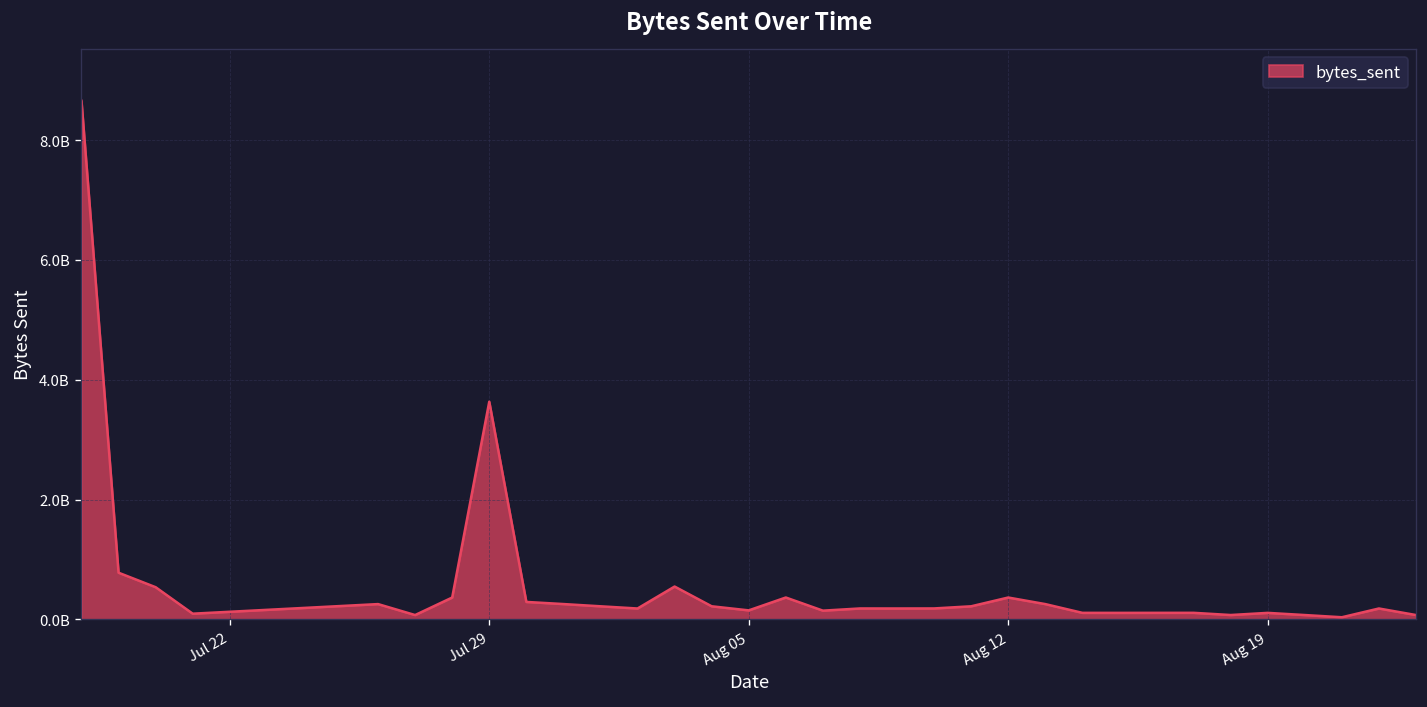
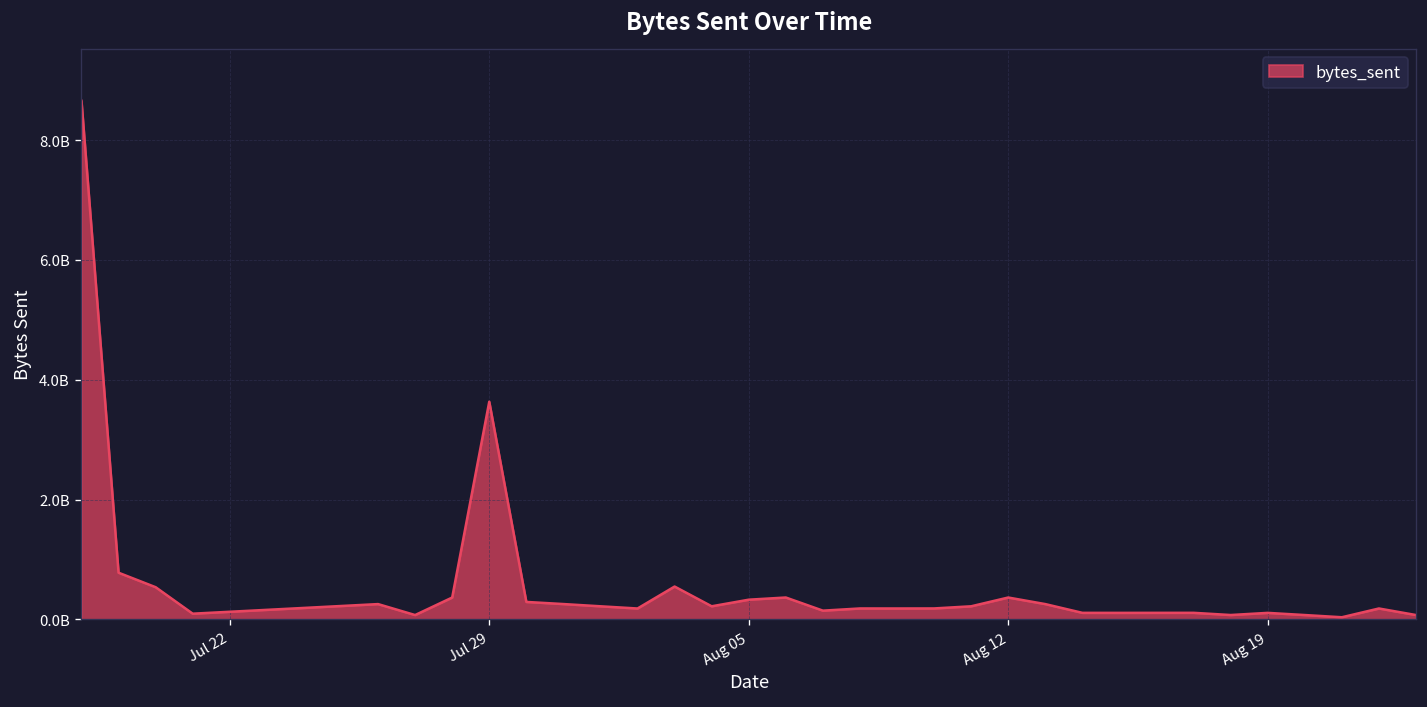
Aug 05: 200000000 -> 300000000
